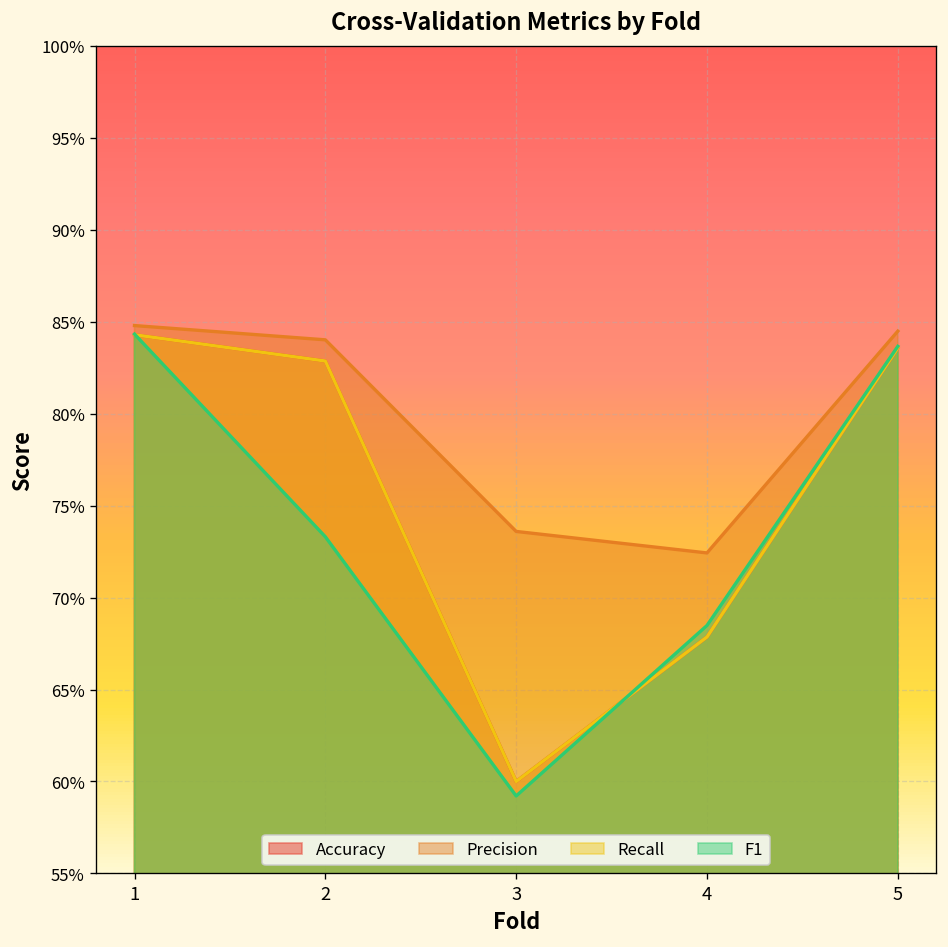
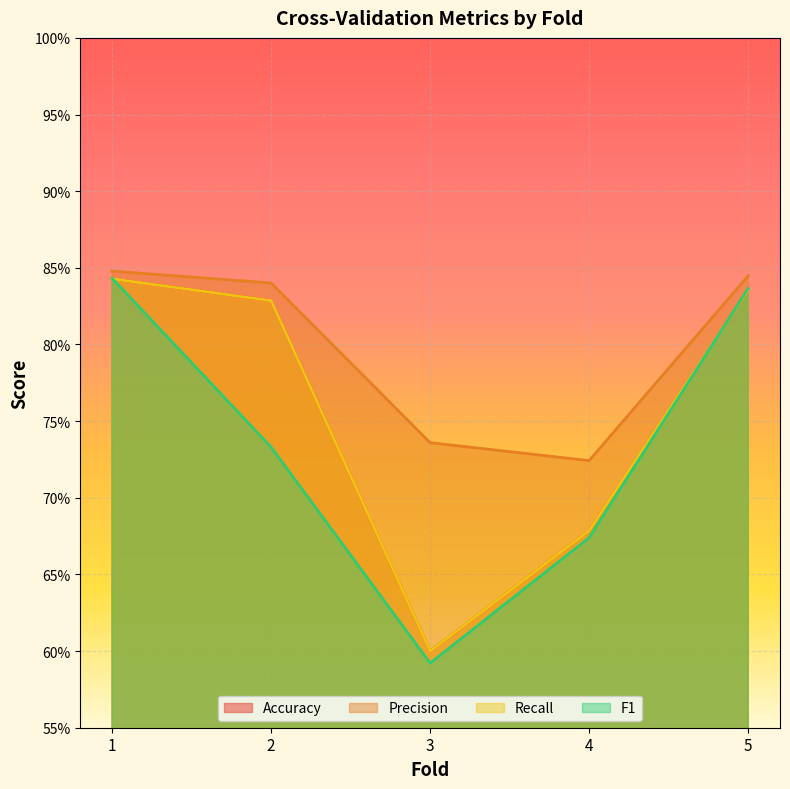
F1, 4: 68.5% -> 67.4%
